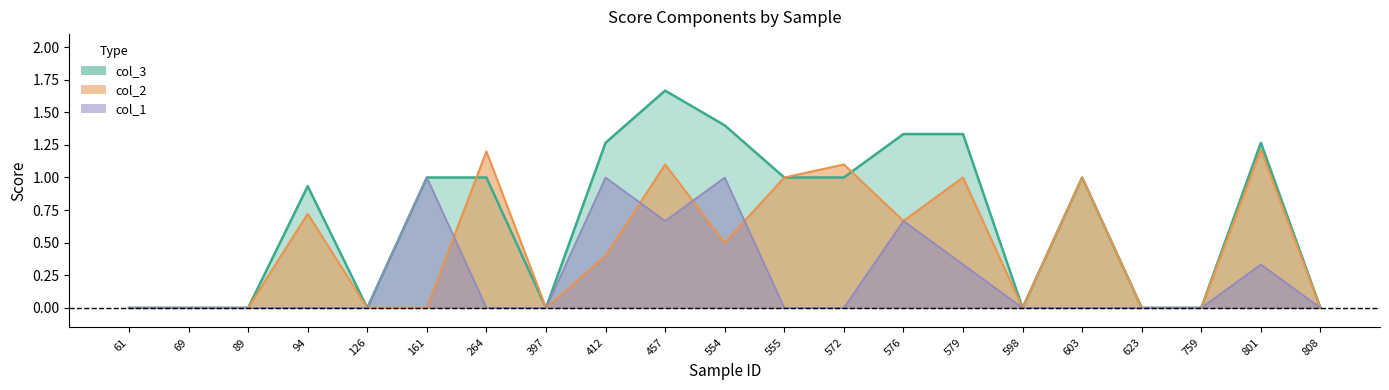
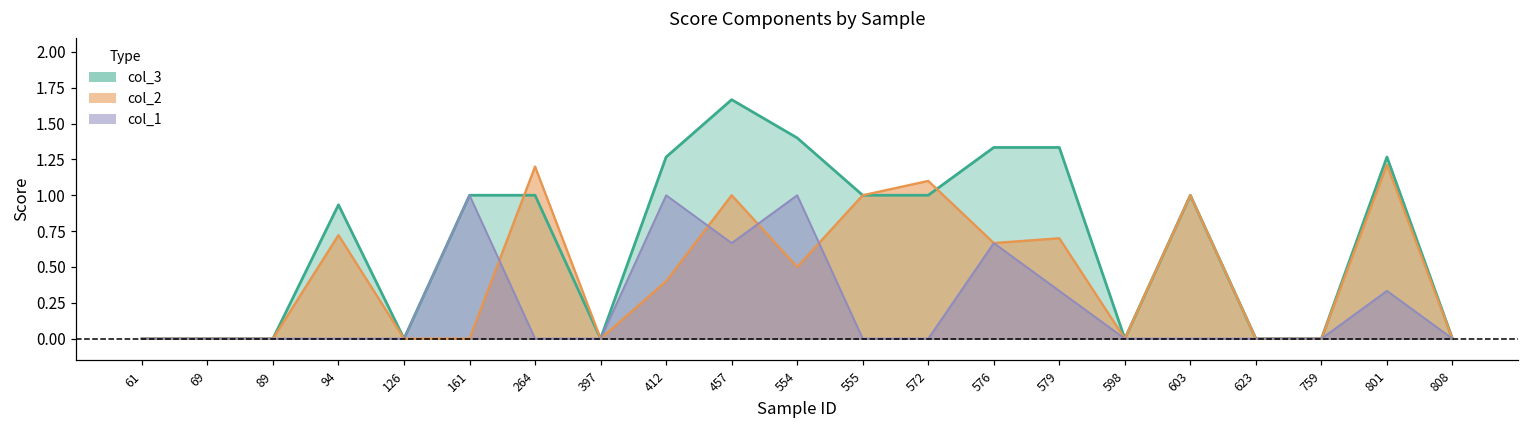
col_2, 457: 1.1 -> 1.0
col_2, 579: 1.0 -> 0.7
